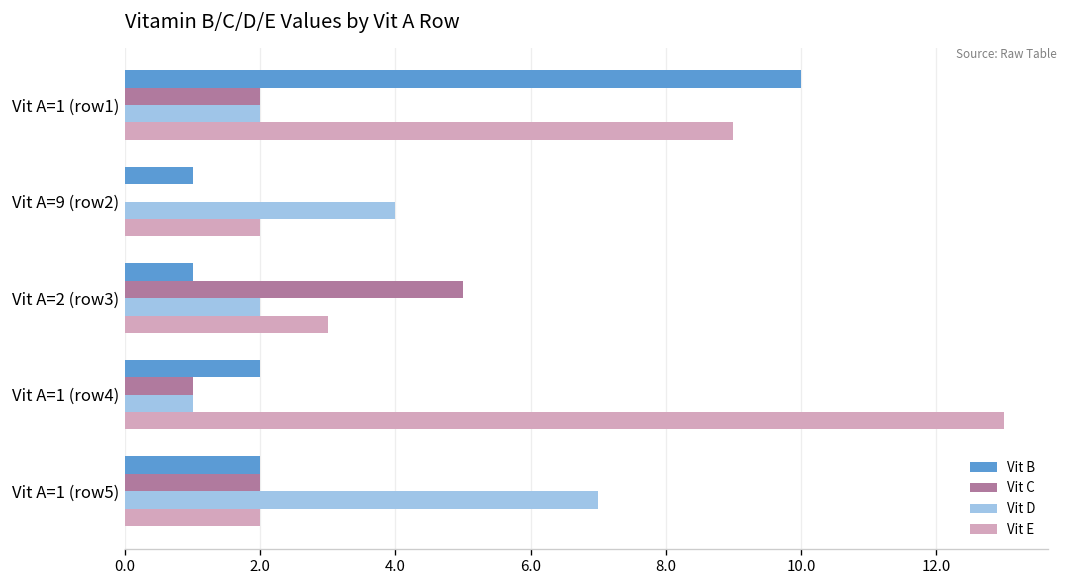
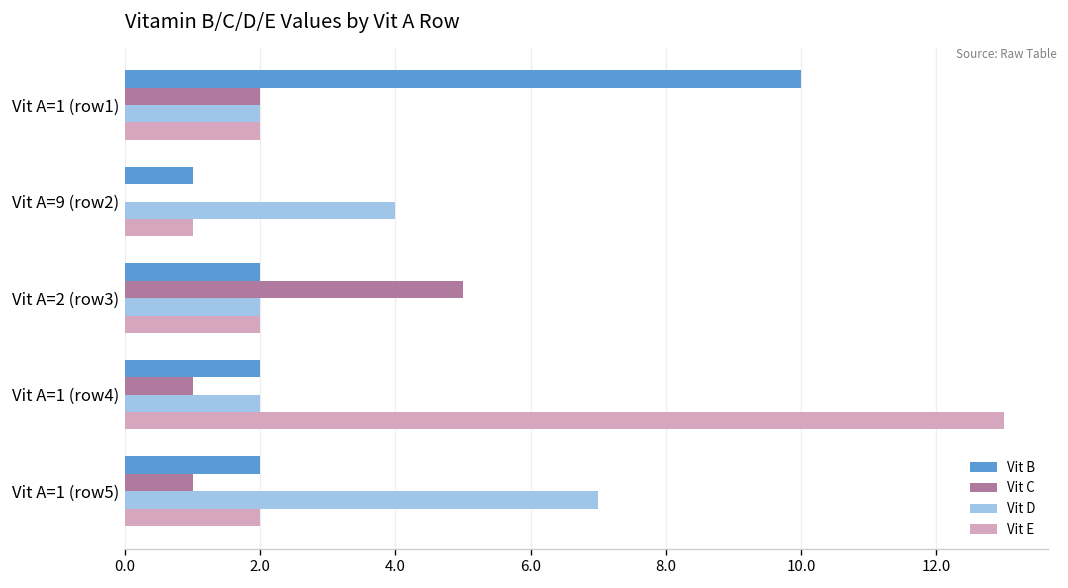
Vit E, Vit A=1 (row1): 9 -> 2
Vit E, Vit A=9 (row2): 2 -> 1
Vit B, Vit A=2 (row3): 1 -> 2
Vit E, Vit A=2 (row3): 3 -> 2
Vit D, Vit A=1 (row4): 1 -> 2
Vit C, Vit A=1 (row5): 2 -> 1
